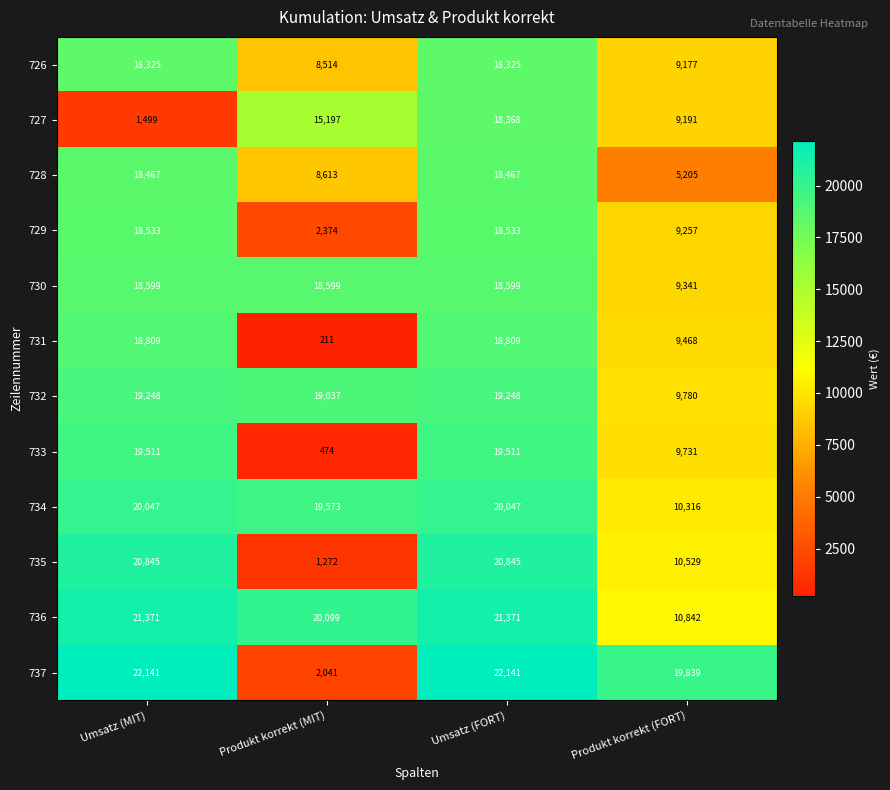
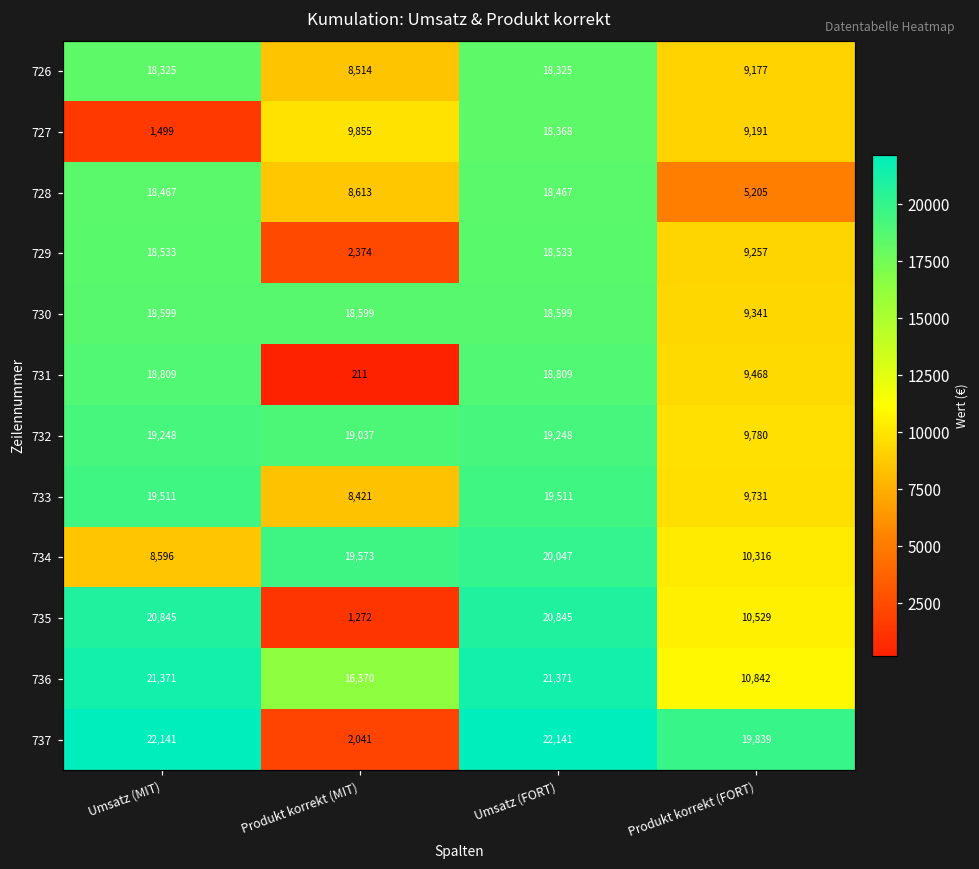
727, Produkt korrekt (MIT): 15,197 -> 9,855
733, Produkt korrekt (MIT): 474 -> 8,421
734, Umsatz (MIT): 20,047 -> 8,596
736, Produkt korrekt (MIT): 20,099 -> 16,370
